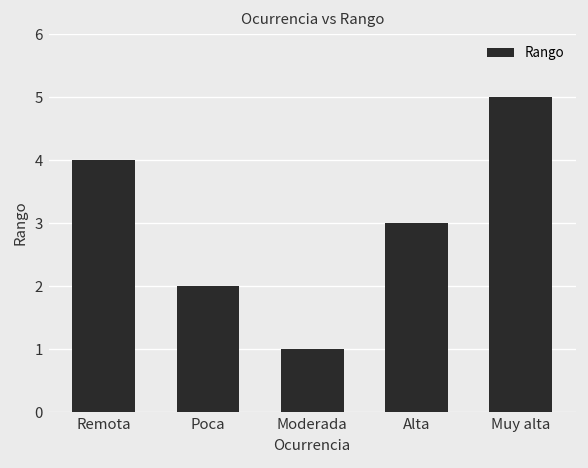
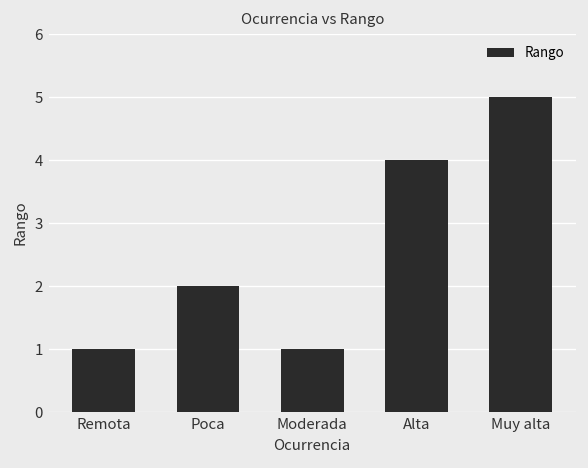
Remota: 4 -> 1
Alta: 3 -> 4
